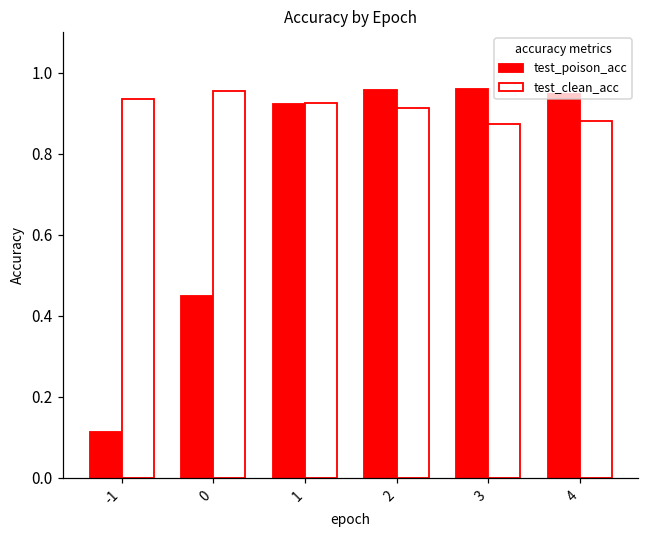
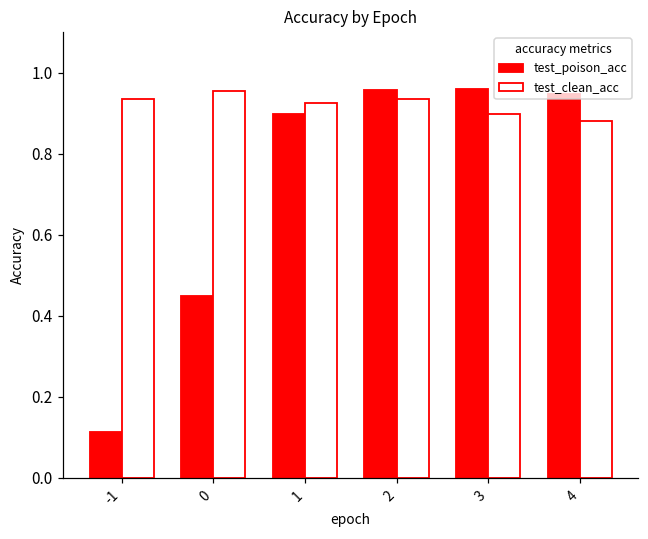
test_poison_acc, 1: 0.92 -> 0.90
test_clean_acc, 2: 0.91 -> 0.94
test_clean_acc, 3: 0.87 -> 0.90
